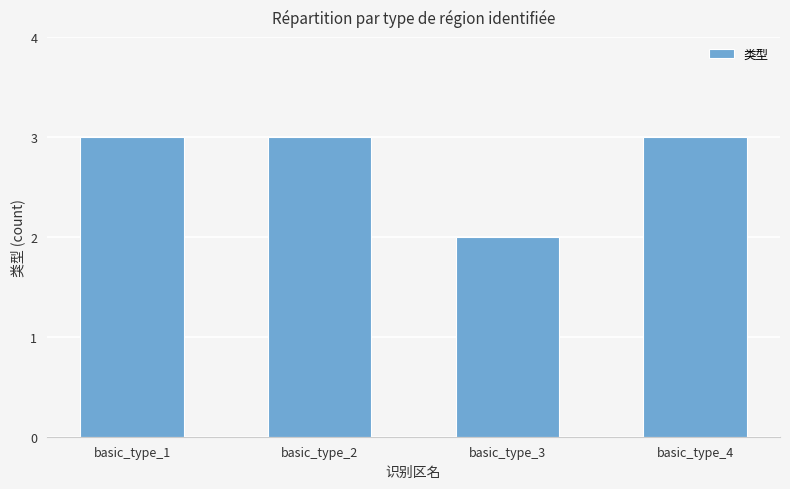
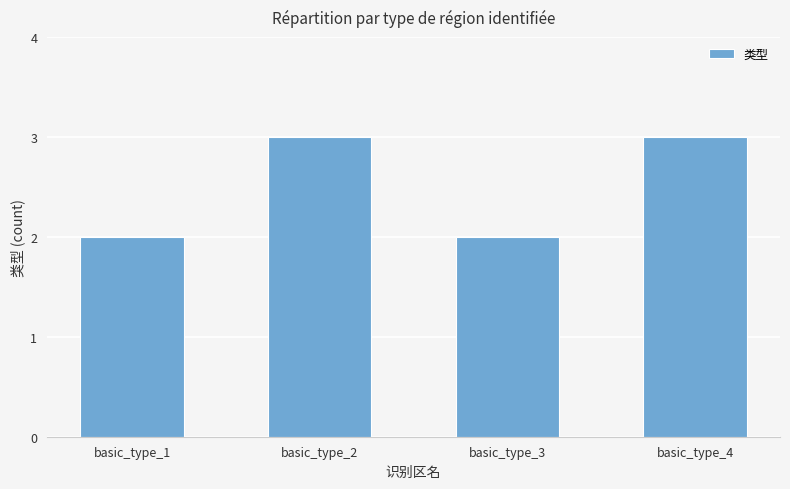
basic_type_1: 3 -> 2
